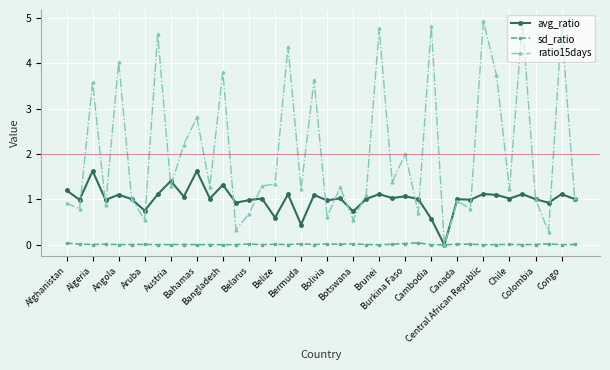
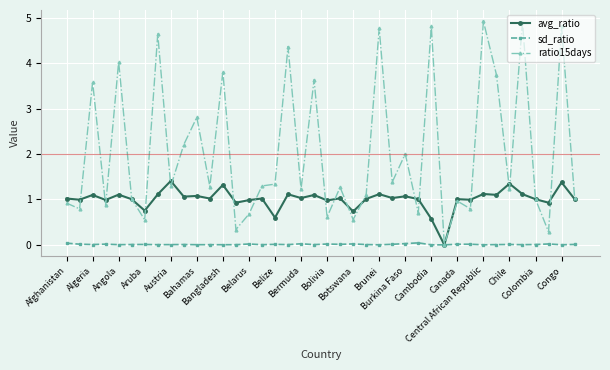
avg_ratio, Afghanistan: 1.2 -> 1.0
avg_ratio, Algeria: 1.6 -> 1.1
avg_ratio, Bahamas: 1.6 -> 1.1
avg_ratio, Bermuda: 0.4 -> 1.0
avg_ratio, Chile: 1.0 -> 1.3
avg_ratio, Congo: 1.1 -> 1.4
